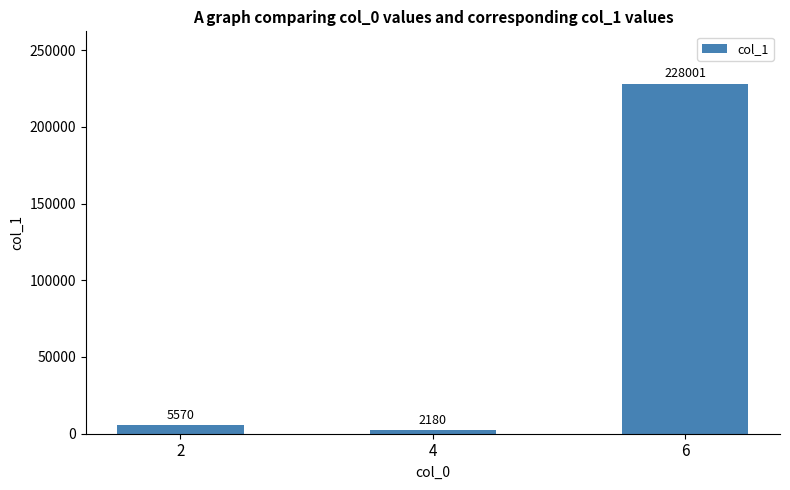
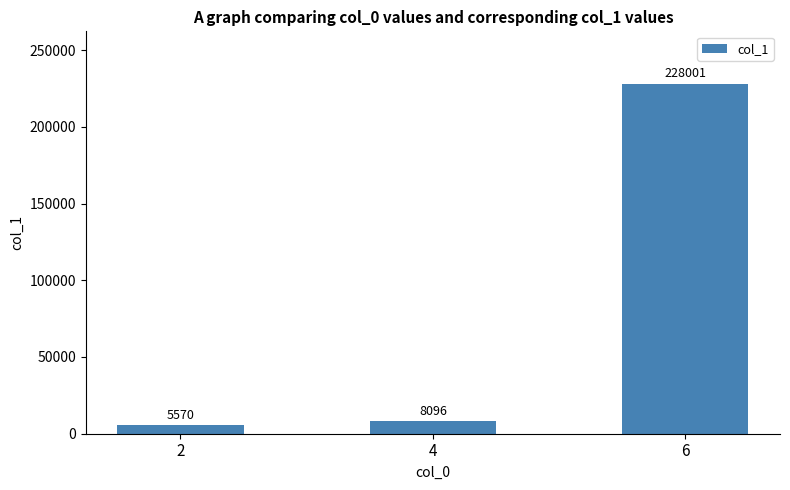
4: 2180 -> 8096
